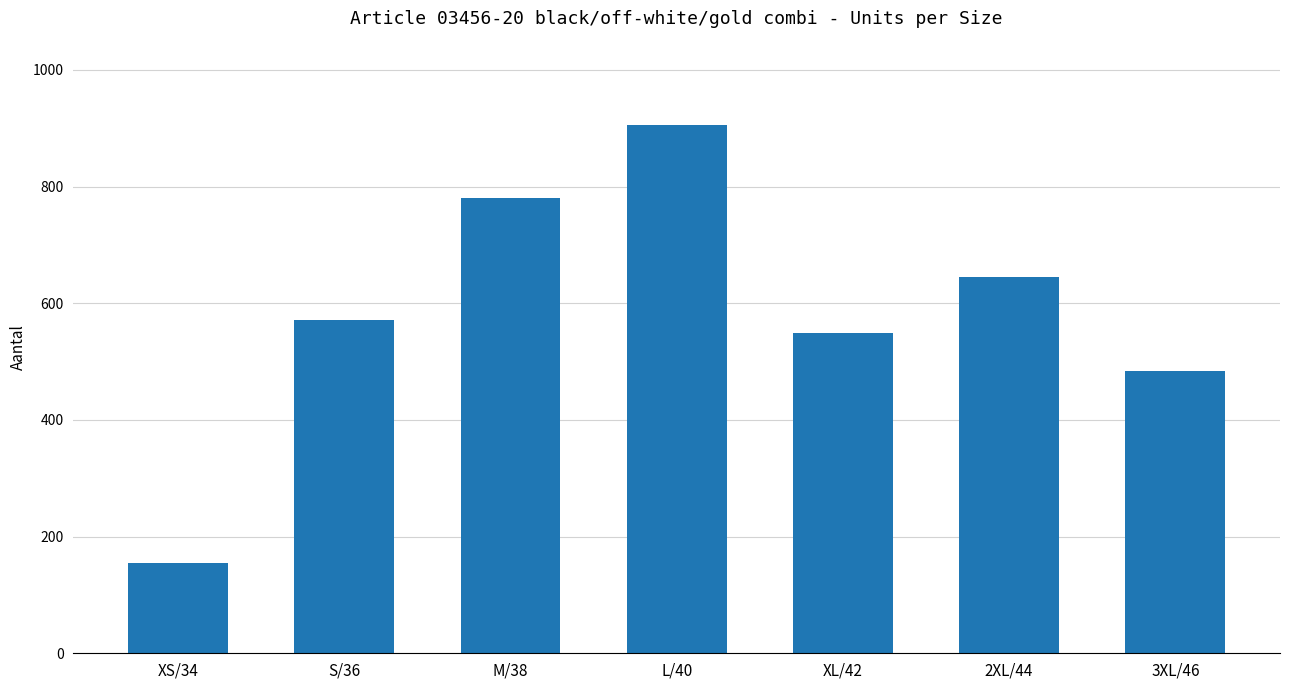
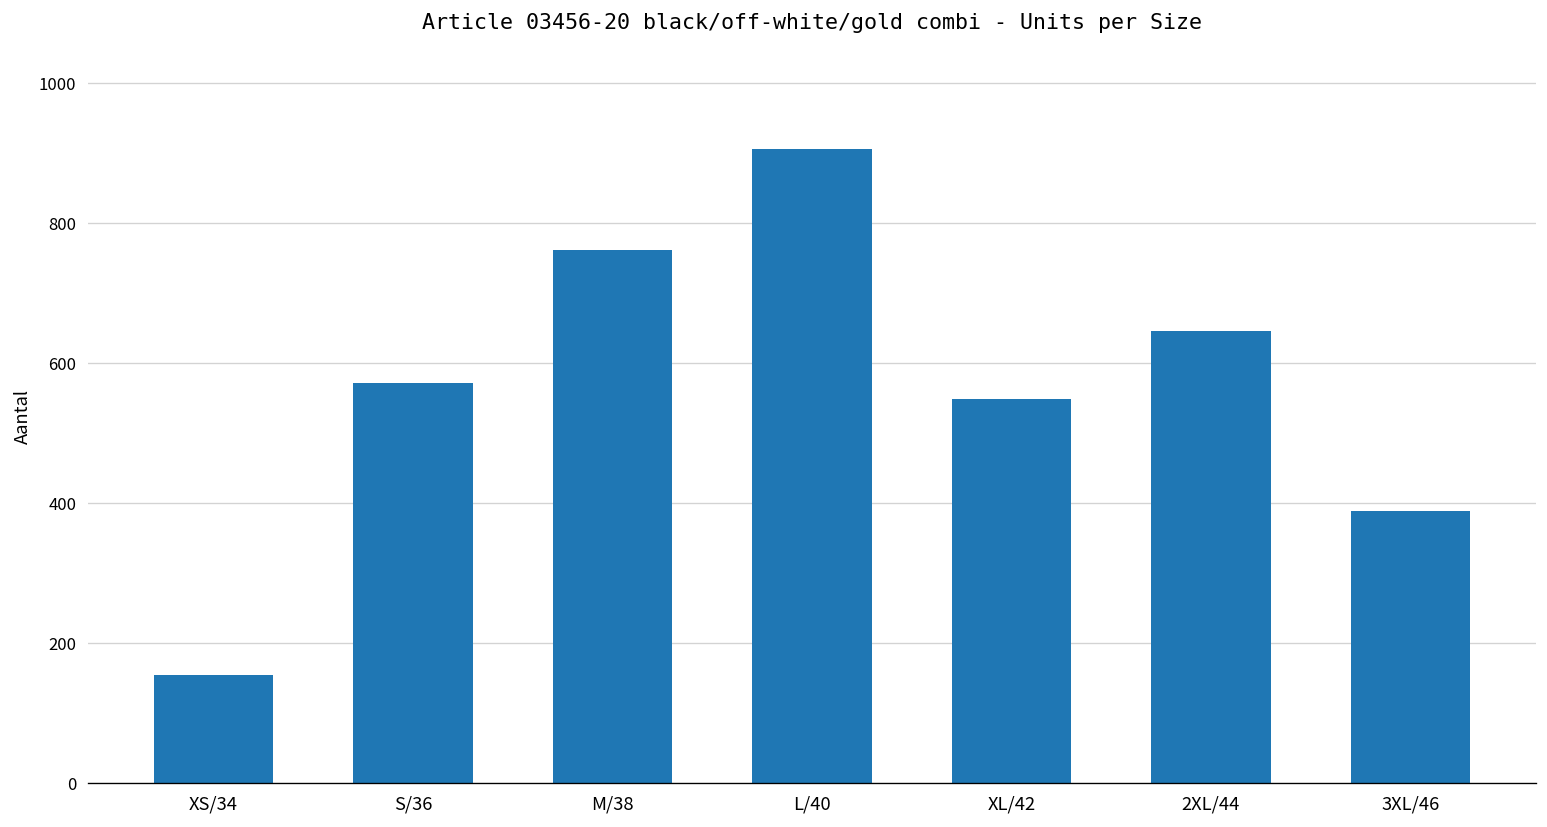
M/38: 780 -> 760
3XL/46: 480 -> 390
